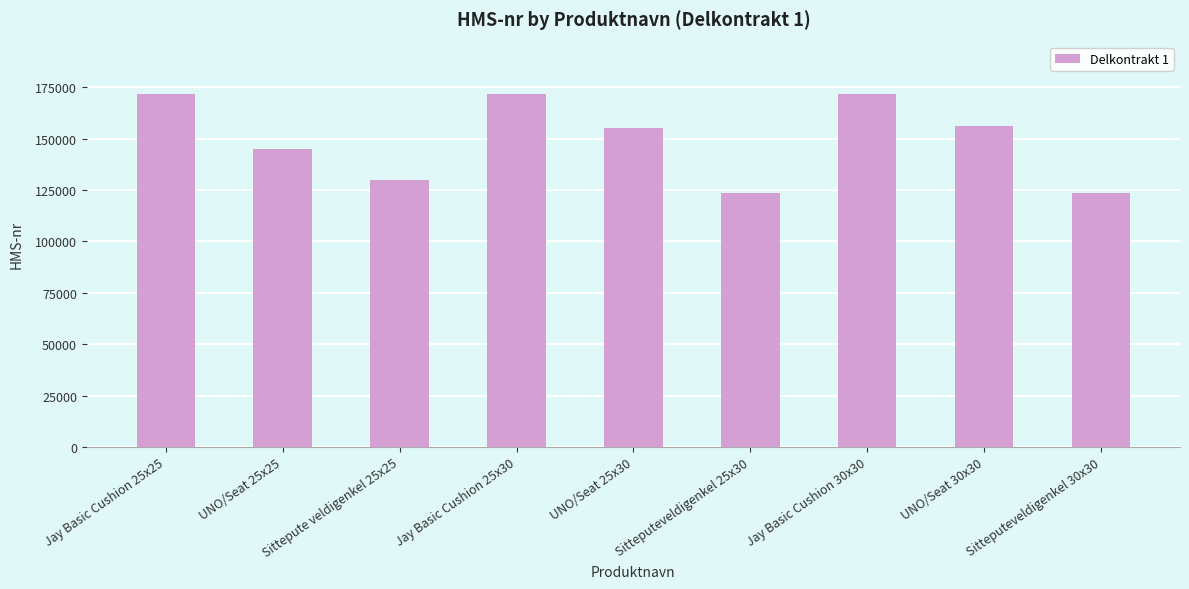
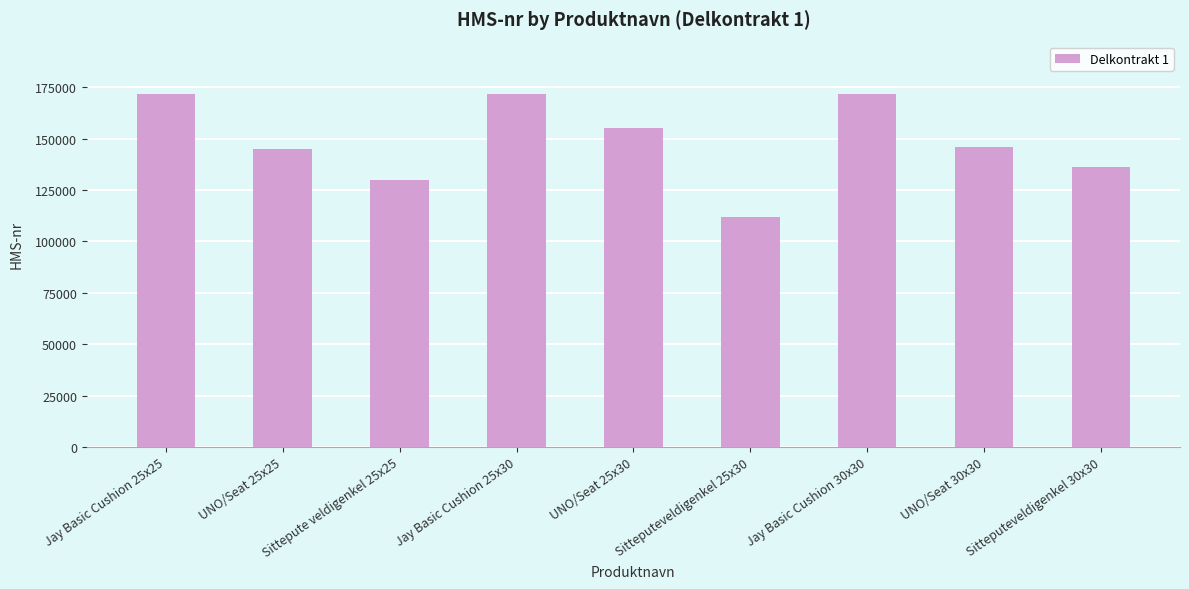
Sitteputeveldigenkel 25x30: 123000 -> 112000
UNO/Seat 30x30: 156000 -> 146000
Sitteputeveldigenkel 30x30: 123000 -> 136000
